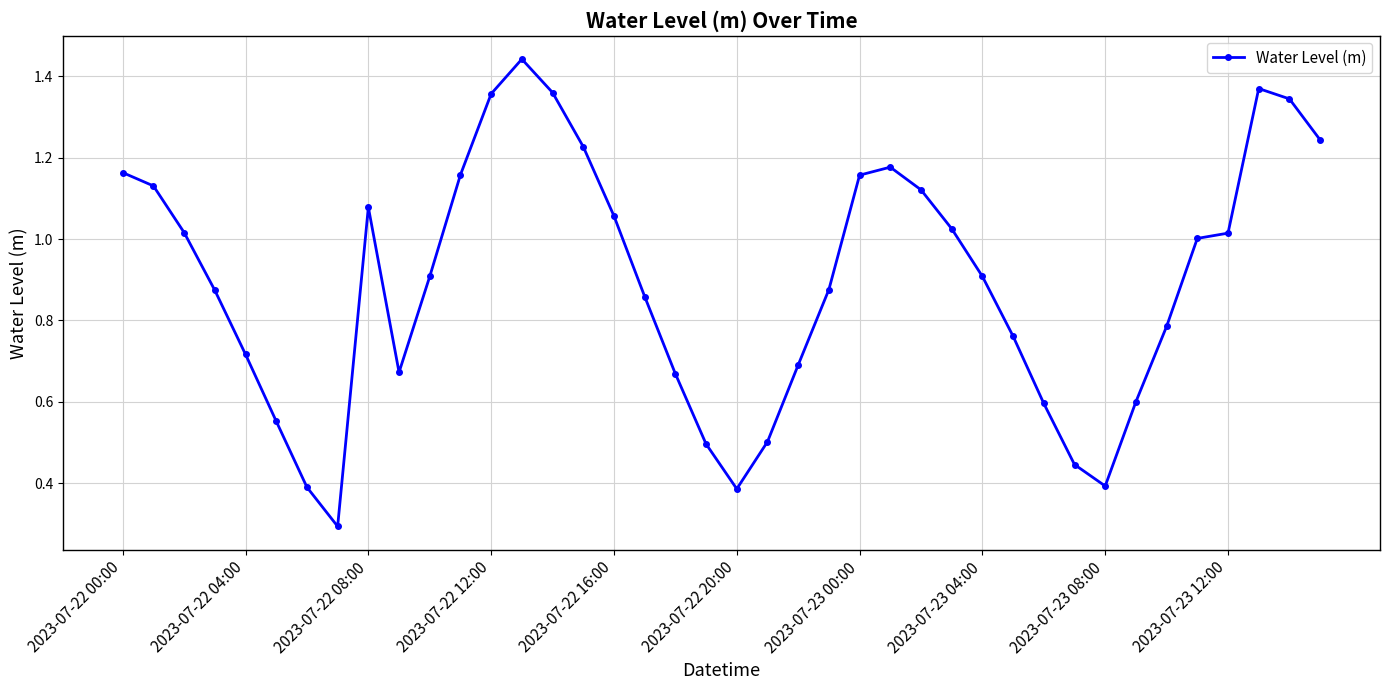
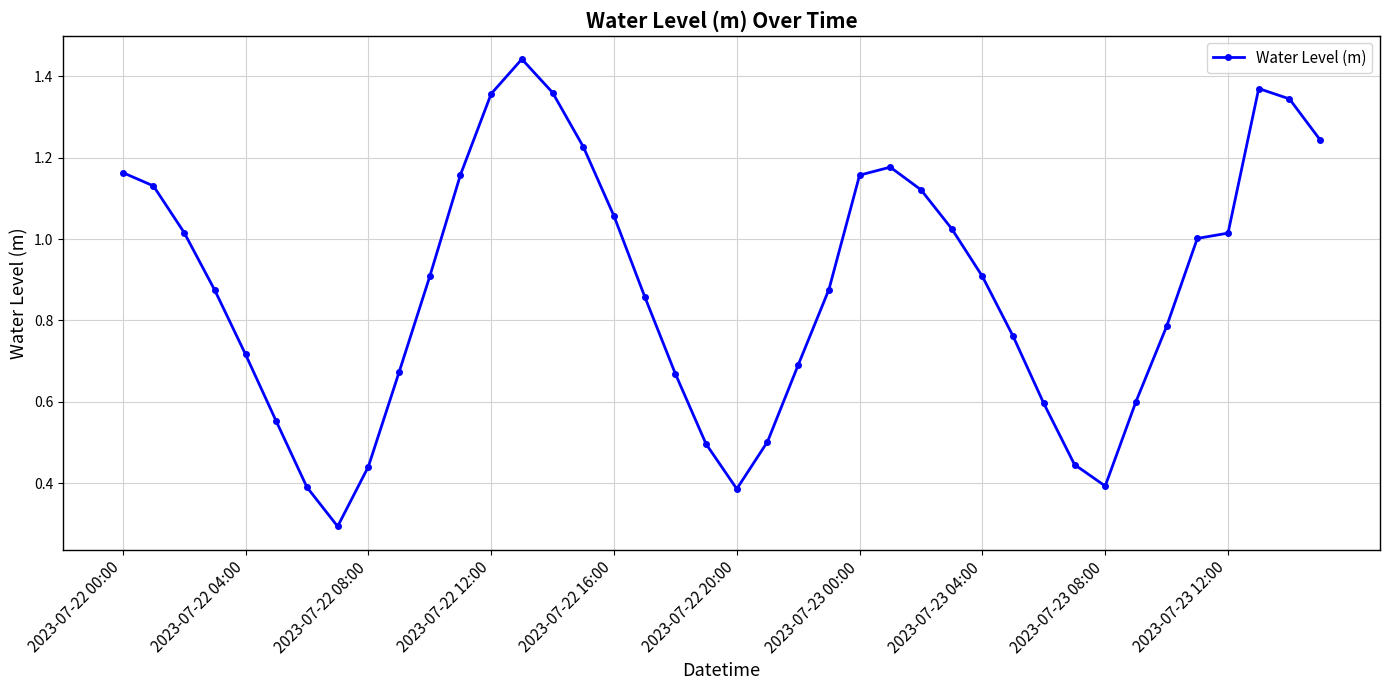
2023-07-22 08:00: 1.08 -> 0.44
